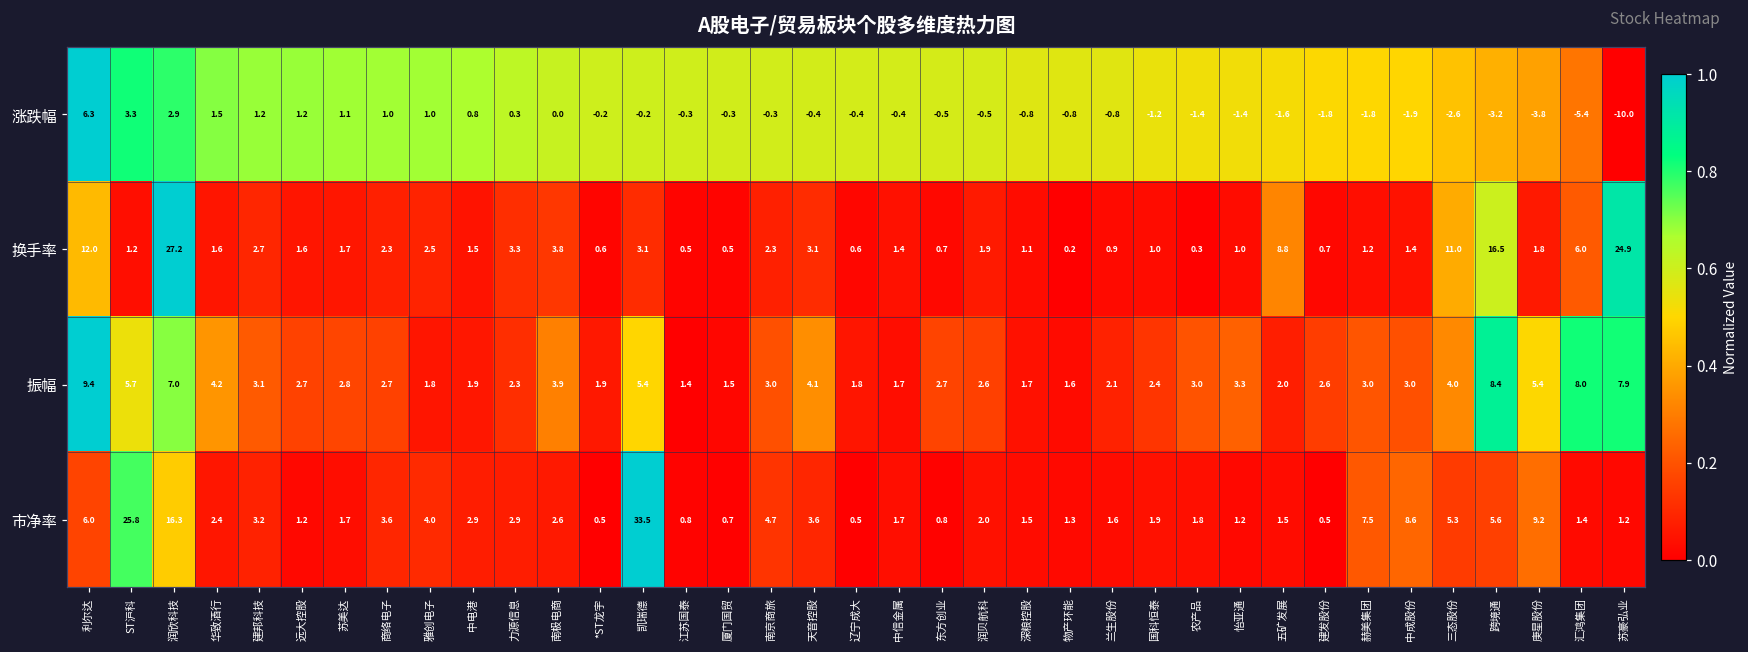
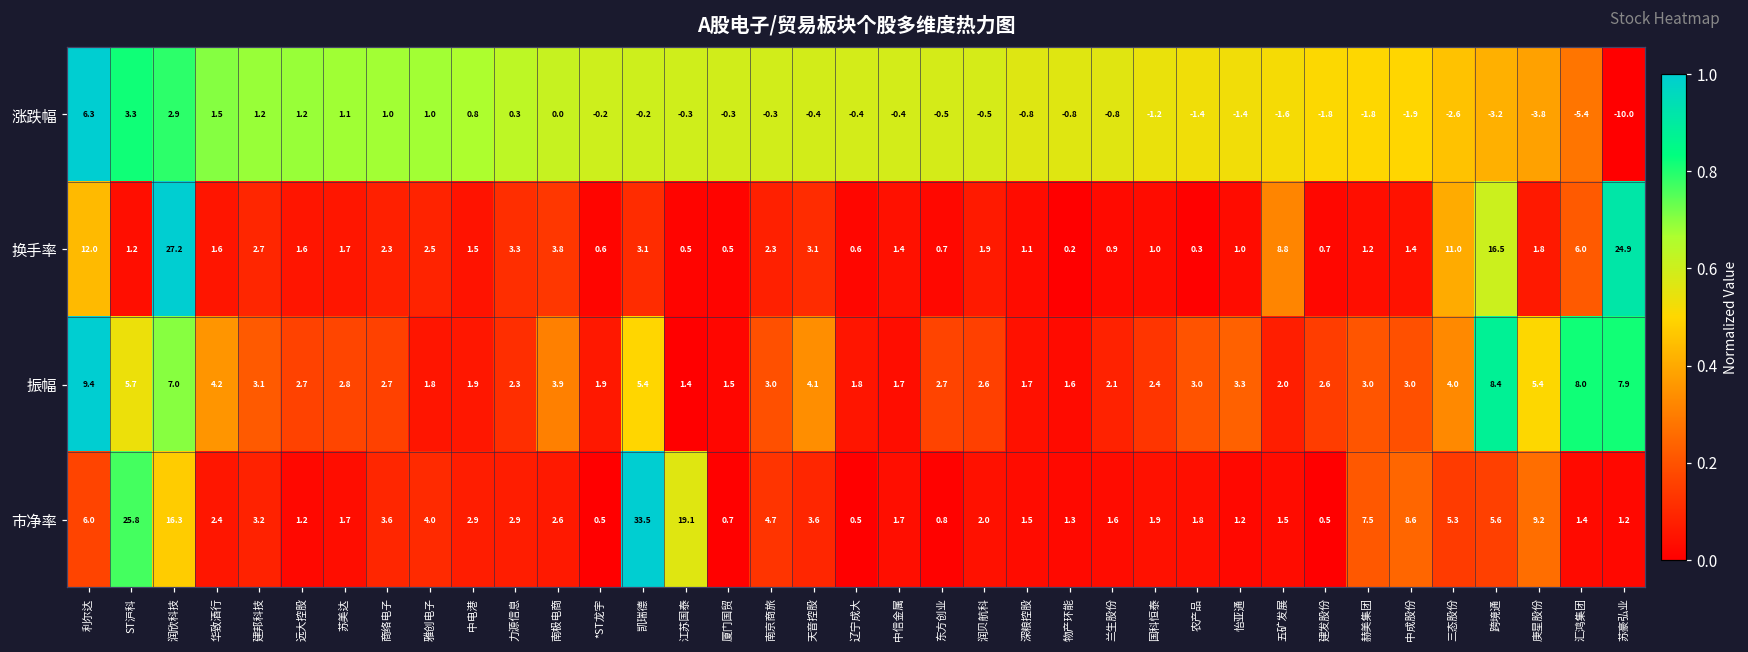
市净率, 江苏国泰: 0.8 -> 19.1
